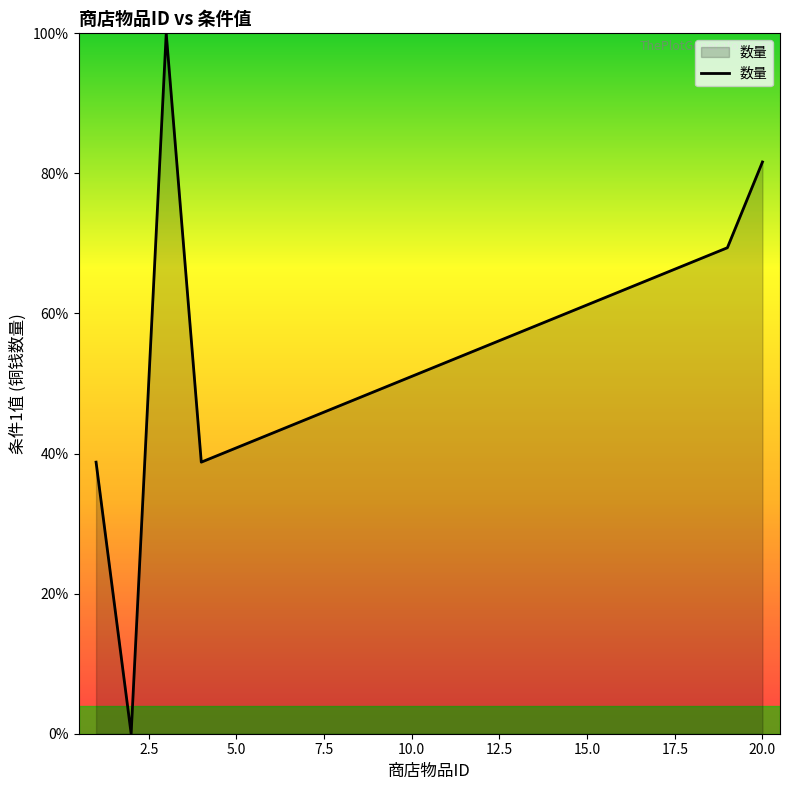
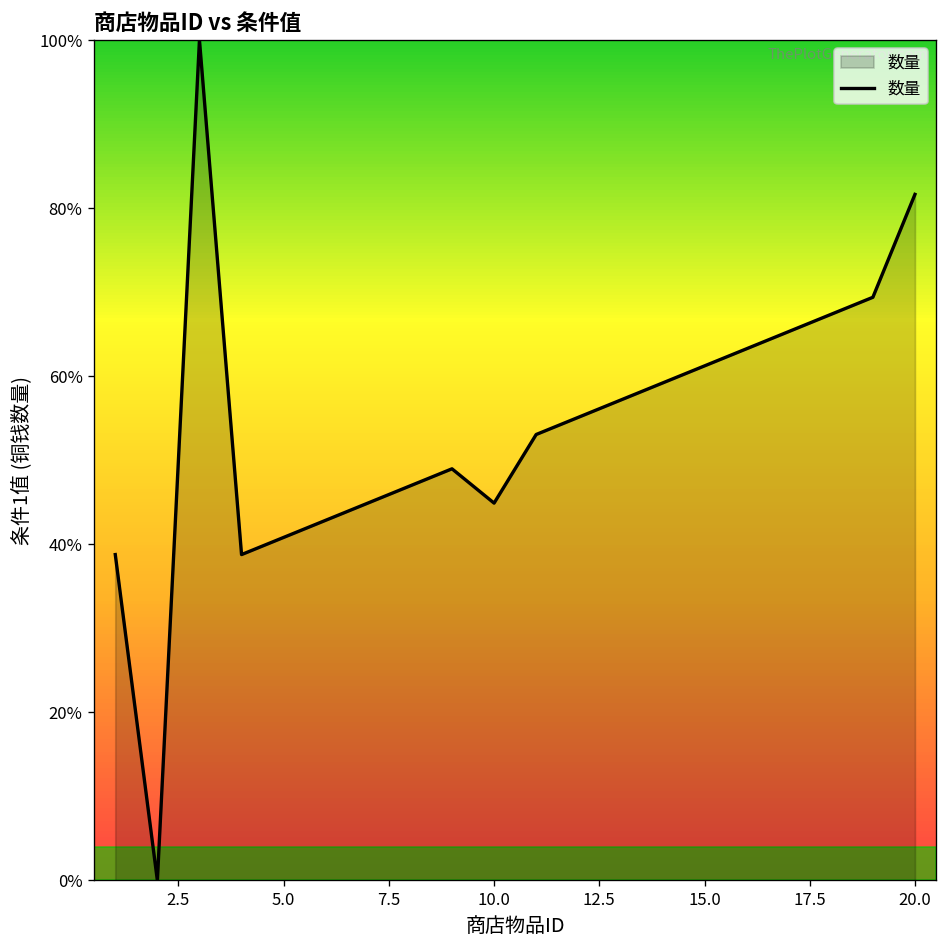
10.0: 51% -> 45%
